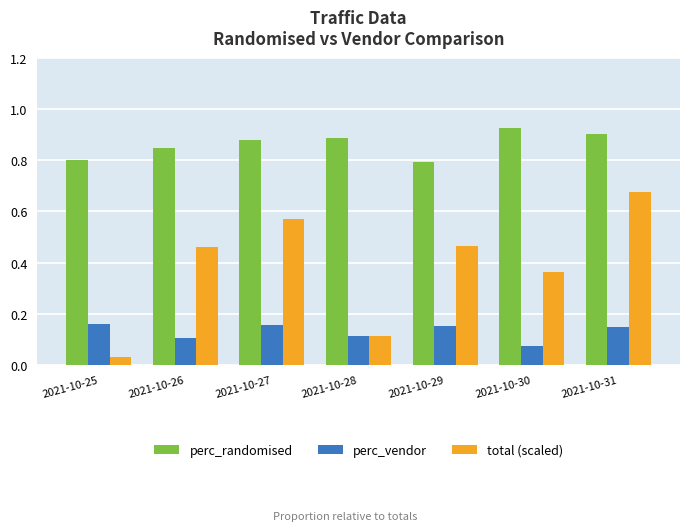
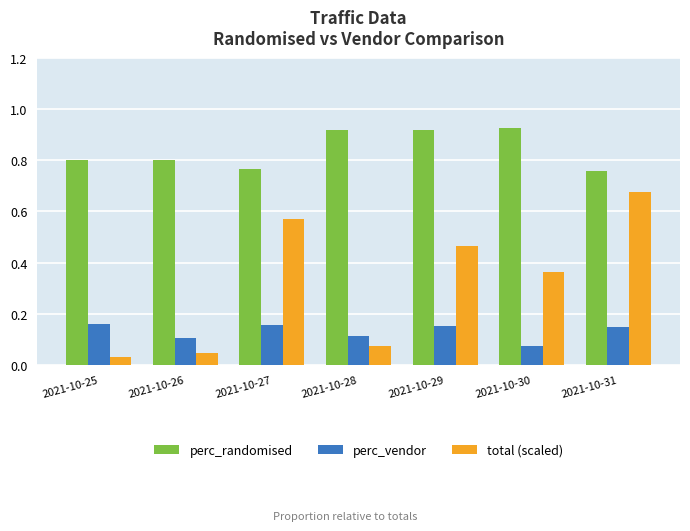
perc_randomised, 2021-10-26: 0.85 -> 0.80
total (scaled), 2021-10-26: 0.46 -> 0.05
perc_randomised, 2021-10-27: 0.88 -> 0.76
perc_randomised, 2021-10-28: 0.89 -> 0.92
total (scaled), 2021-10-28: 0.11 -> 0.07
perc_randomised, 2021-10-29: 0.79 -> 0.92
perc_randomised, 2021-10-31: 0.90 -> 0.76
